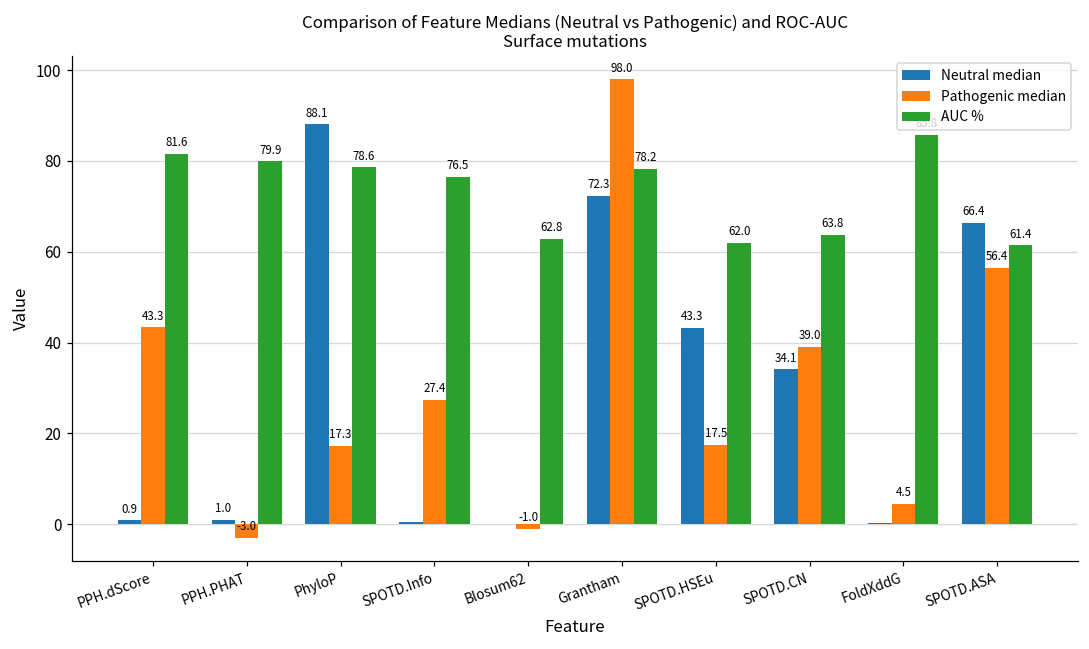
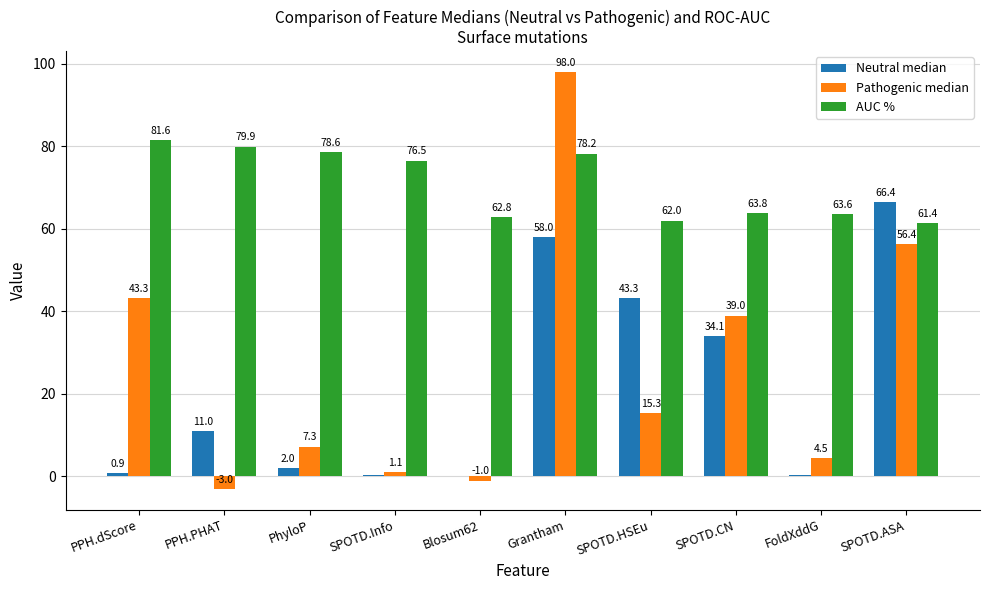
Neutral median, PPH.PHAT: 1.0 -> 11.0
Neutral median, PhyloP: 88.1 -> 2.0
Pathogenic median, PhyloP: 17.3 -> 7.3
Pathogenic median, SPOTD.Info: 27.4 -> 1.1
Neutral median, Grantham: 72.3 -> 58.0
Pathogenic median, SPOTD.HSEu: 17.5 -> 15.3
AUC %, FoldXddG: 86 -> 64
